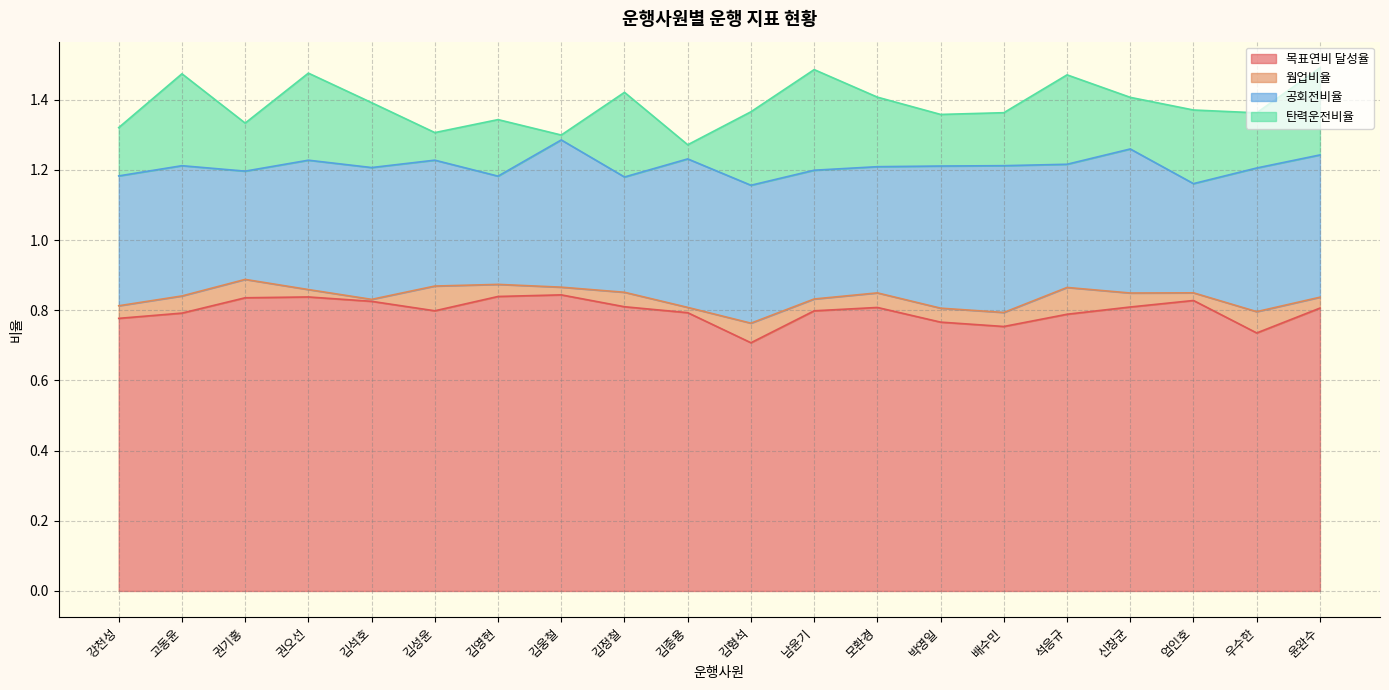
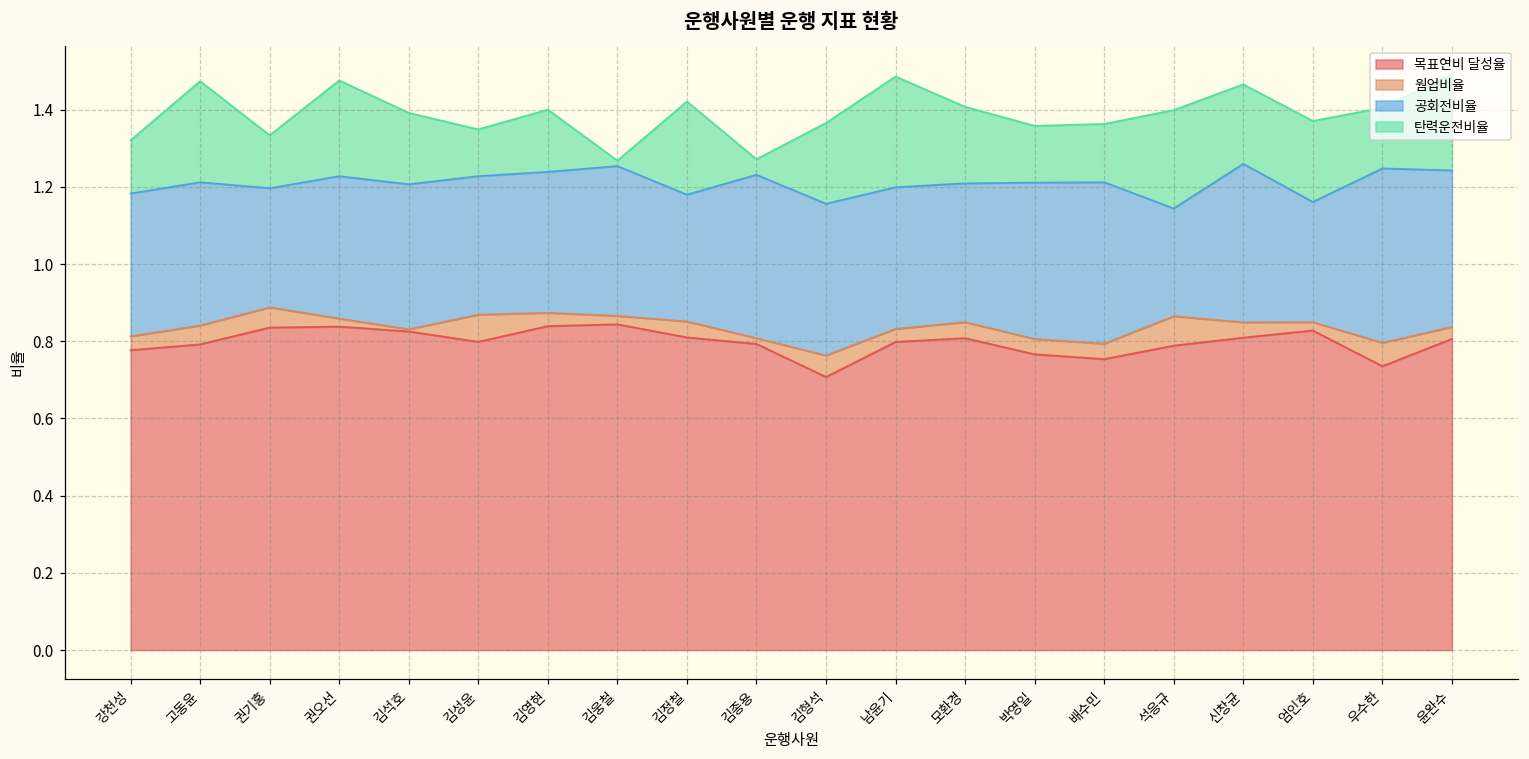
탄력운전비율, 김성윤: 0.08 -> 0.12
공회전비율, 김영현: 0.31 -> 0.37
공회전비율, 김웅철: 0.42 -> 0.39
공회전비율, 석응규: 0.35 -> 0.28
탄력운전비율, 신창균: 0.15 -> 0.21
공회전비율, 우수한: 0.41 -> 0.45
